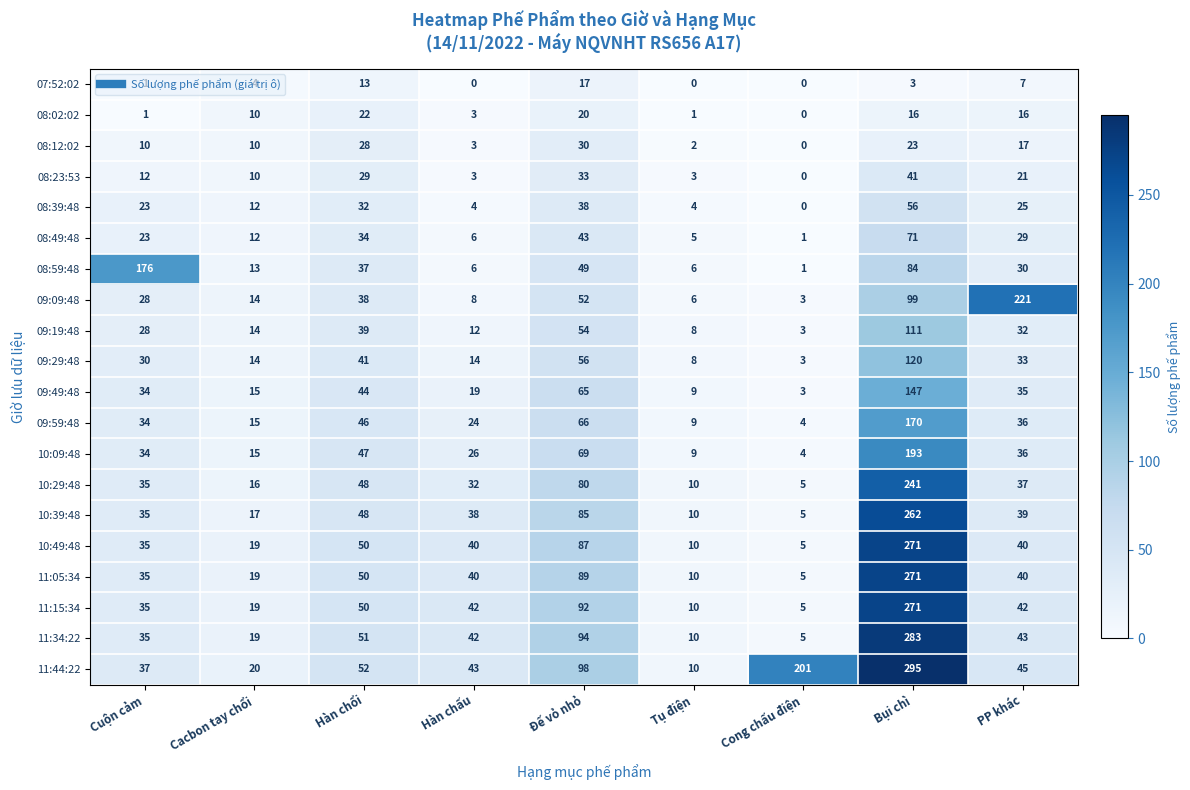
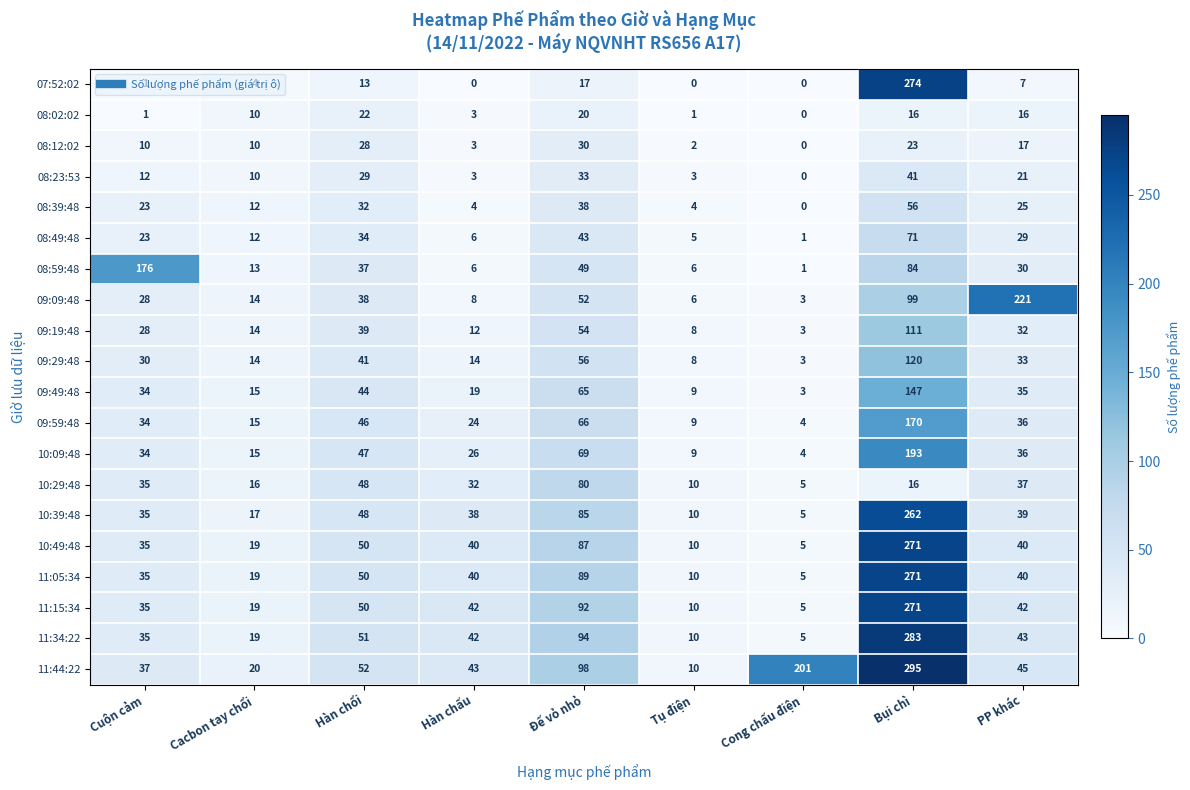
07:52:02, Bụi chì: 3 -> 274
10:29:48, Bụi chì: 241 -> 16
